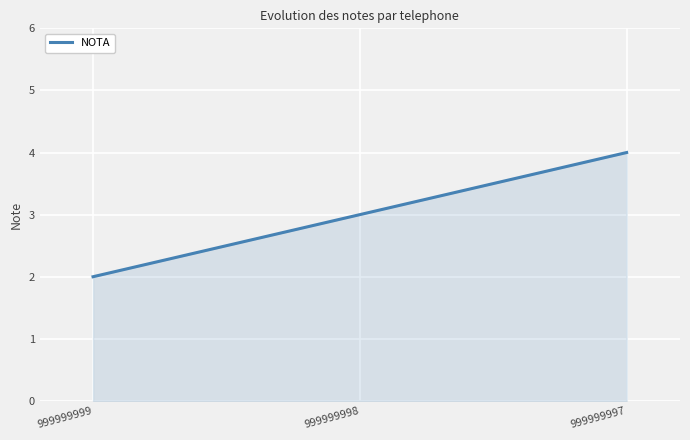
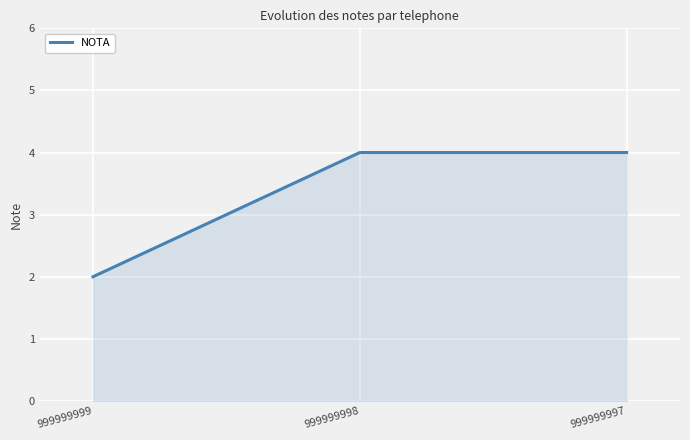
999999998: 3 -> 4
